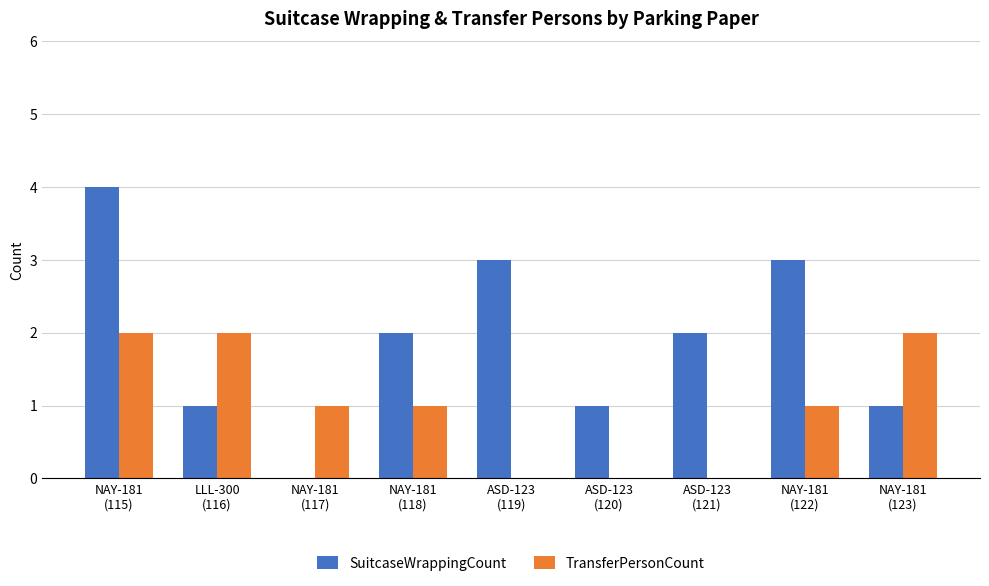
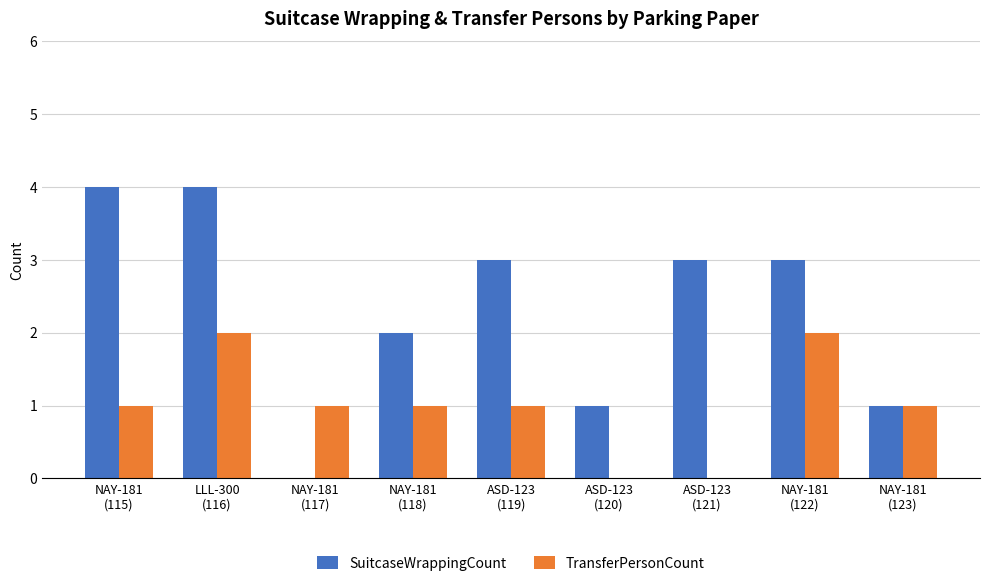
TransferPersonCount, NAY-181 (115): 2 -> 1
SuitcaseWrappingCount, LLL-300 (116): 1 -> 4
TransferPersonCount, ASD-123 (119): 0 -> 1
SuitcaseWrappingCount, ASD-123 (121): 2 -> 3
TransferPersonCount, NAY-181 (122): 1 -> 2
TransferPersonCount, NAY-181 (123): 2 -> 1
